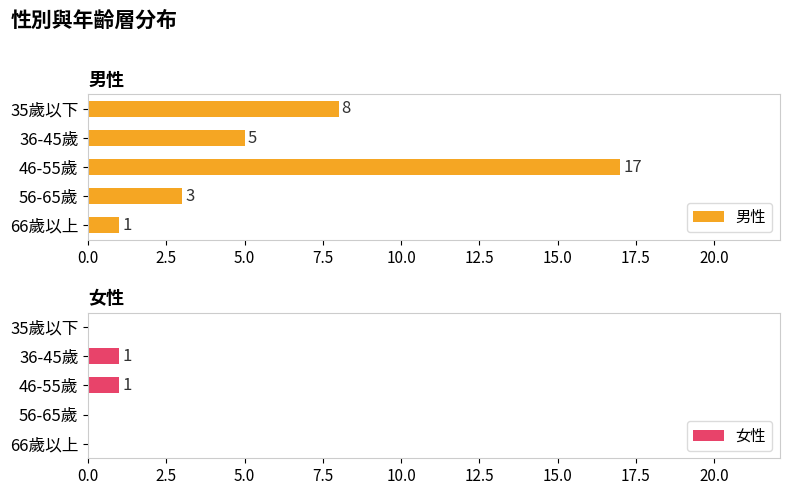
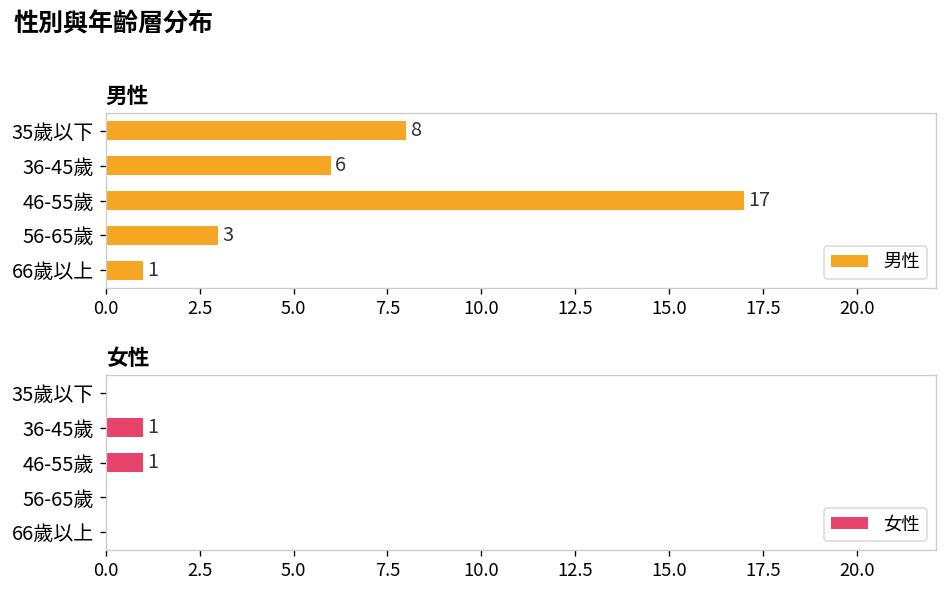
男性, 36-45歲: 5 -> 6
